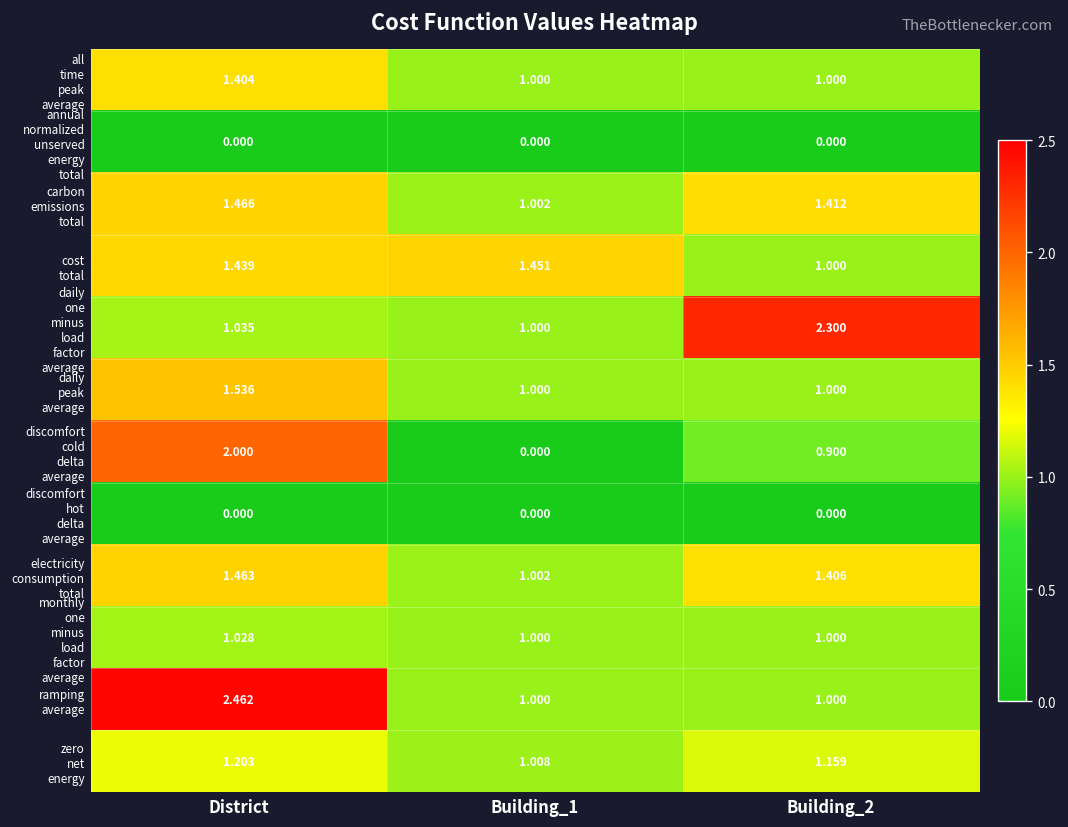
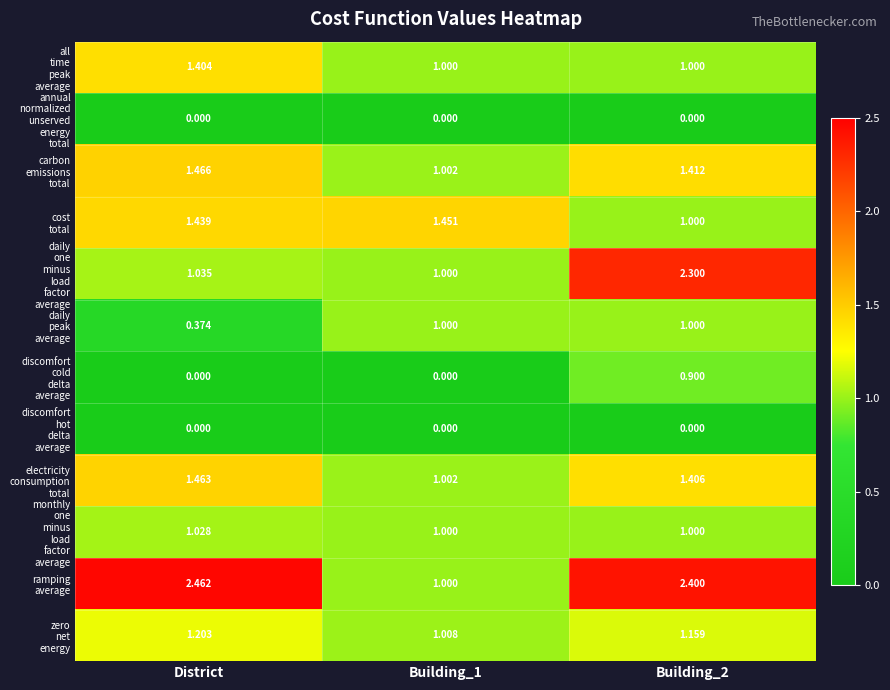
daily peak average, District: 1.536 -> 0.374
discomfort cold delta average, District: 2.000 -> 0.000
ramping average, Building_2: 1.000 -> 2.400
